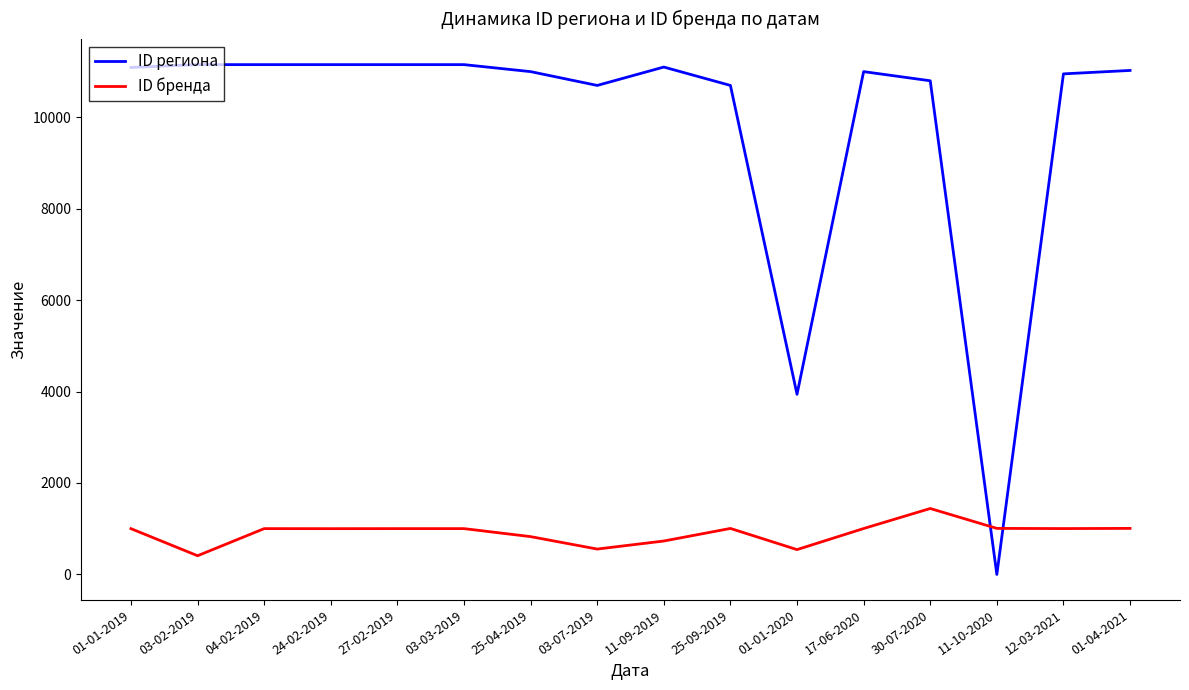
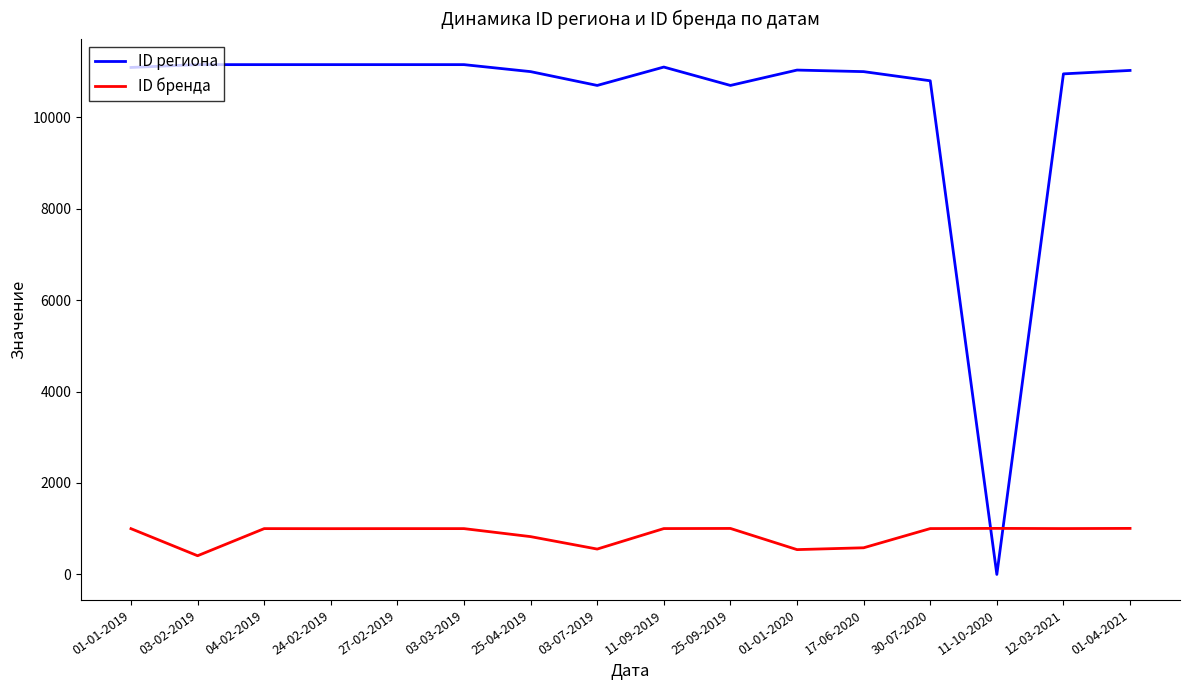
ID бренда, 11-09-2019: 700 -> 1000
ID региона, 01-01-2020: 3900 -> 11000
ID бренда, 17-06-2020: 1000 -> 600
ID бренда, 30-07-2020: 1400 -> 1000
